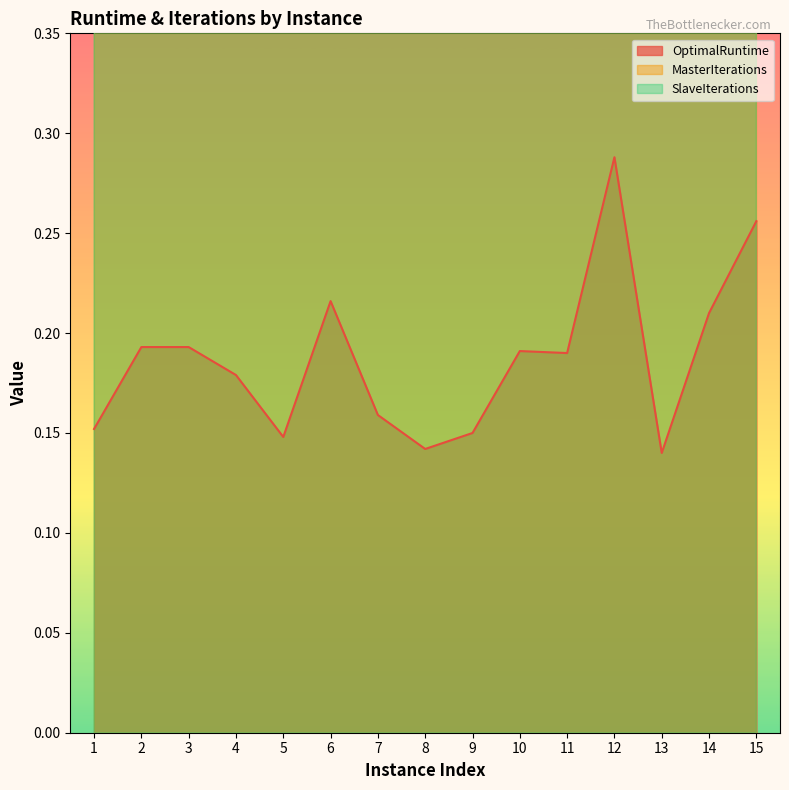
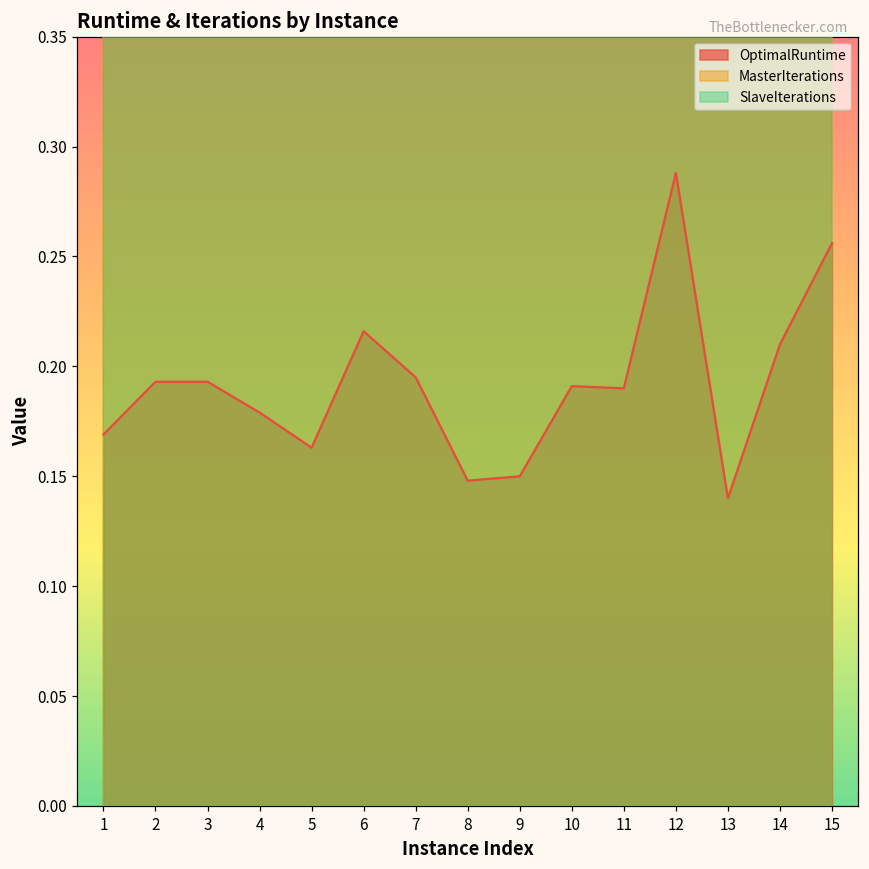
OptimalRuntime, 1: 0.152 -> 0.169
OptimalRuntime, 5: 0.148 -> 0.163
OptimalRuntime, 7: 0.159 -> 0.195
OptimalRuntime, 8: 0.142 -> 0.148
